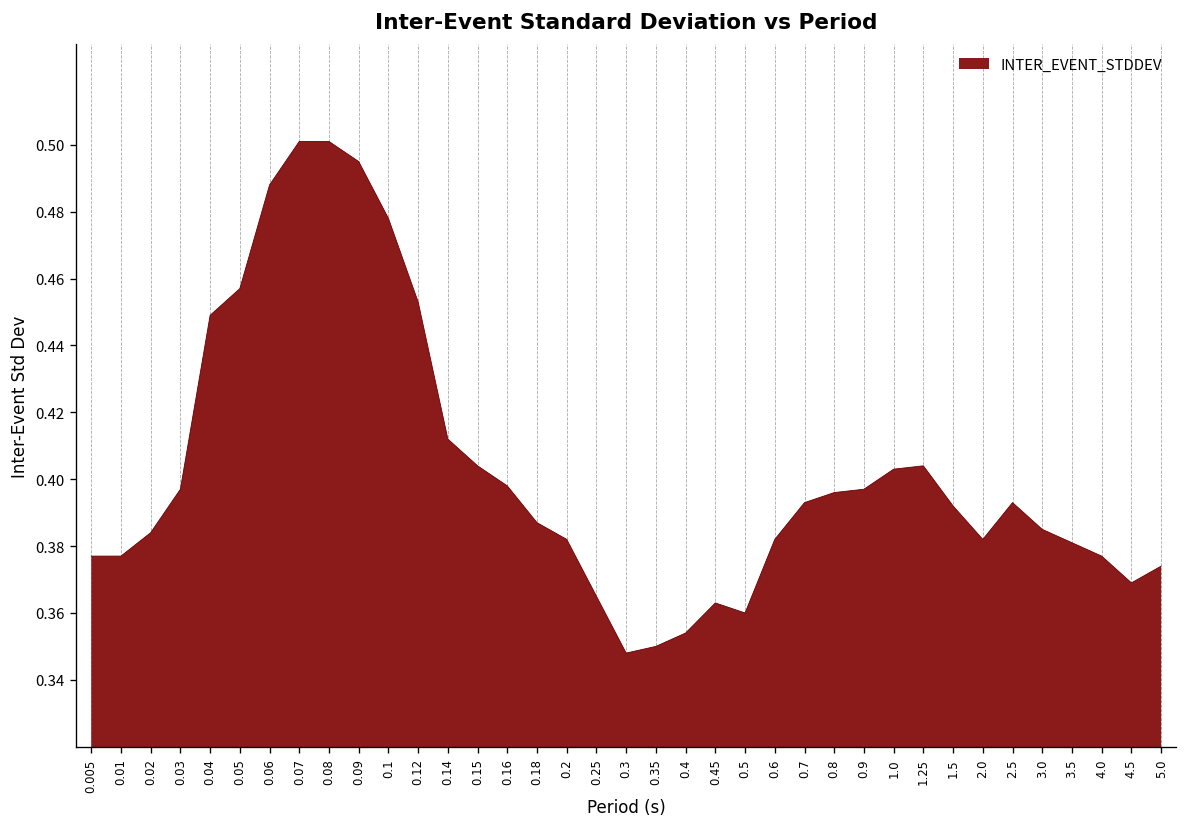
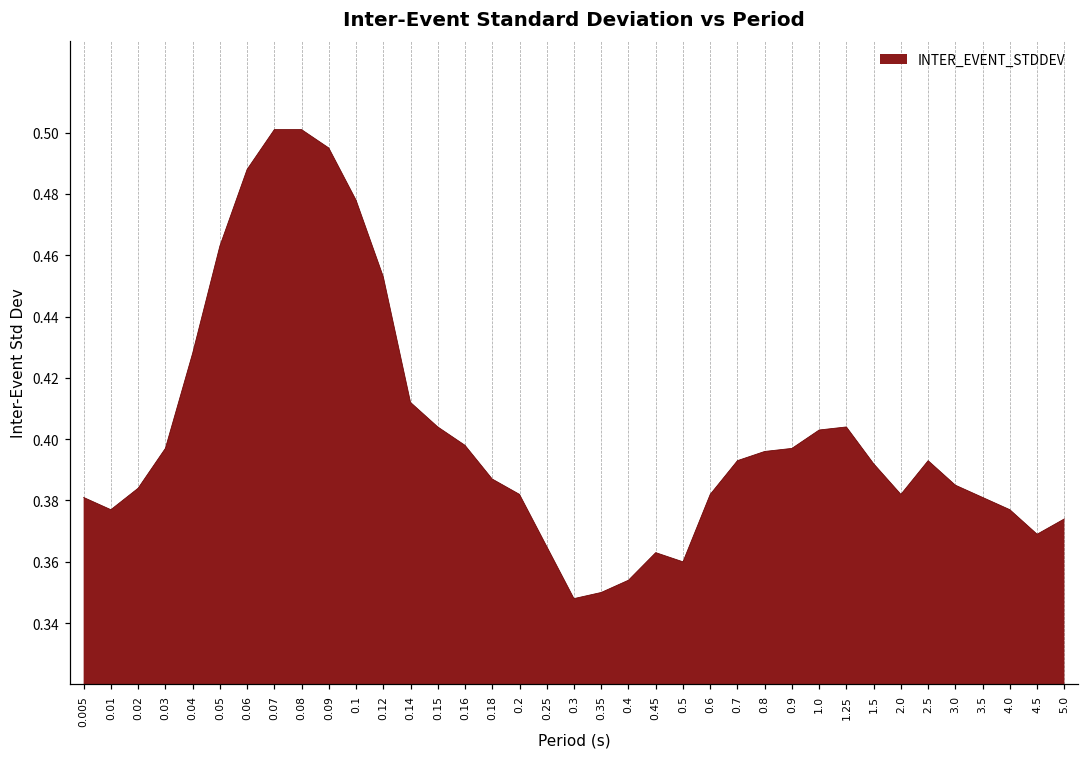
0.005: 0.377 -> 0.381
0.04: 0.449 -> 0.428
0.05: 0.457 -> 0.463
